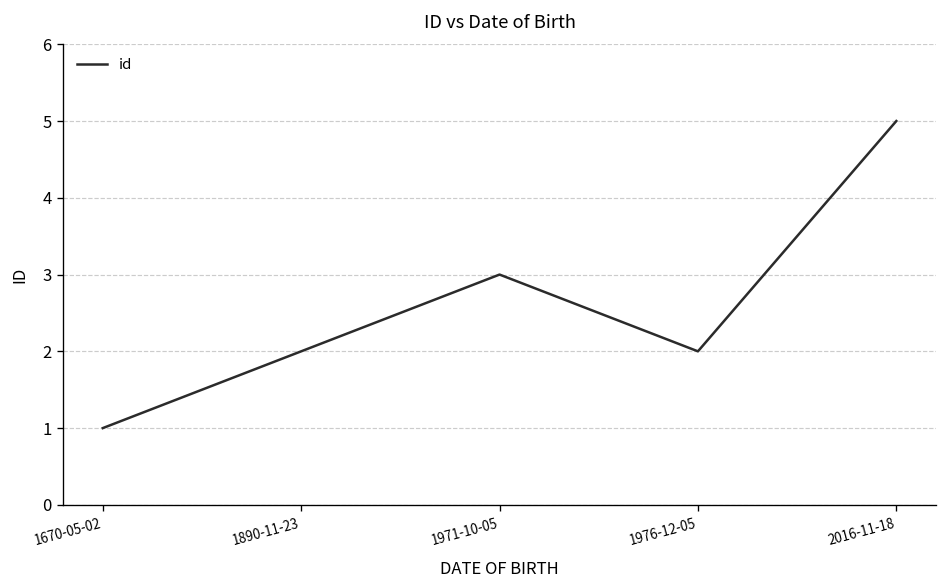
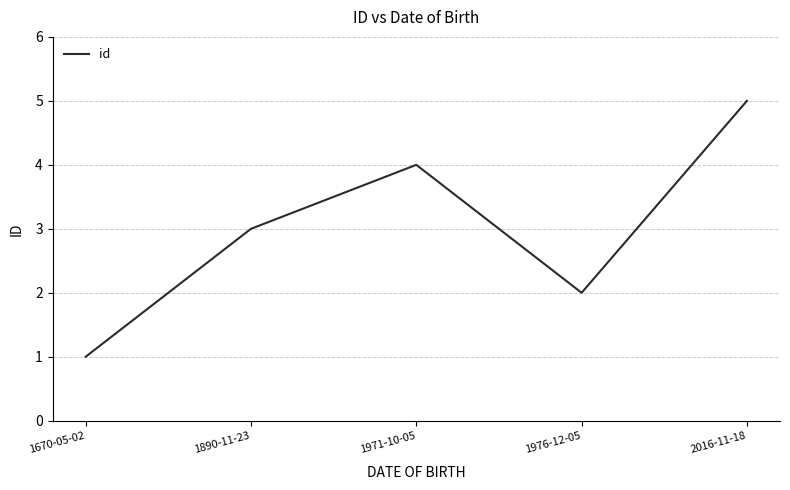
1890-11-23: 2 -> 3
1971-10-05: 3 -> 4
